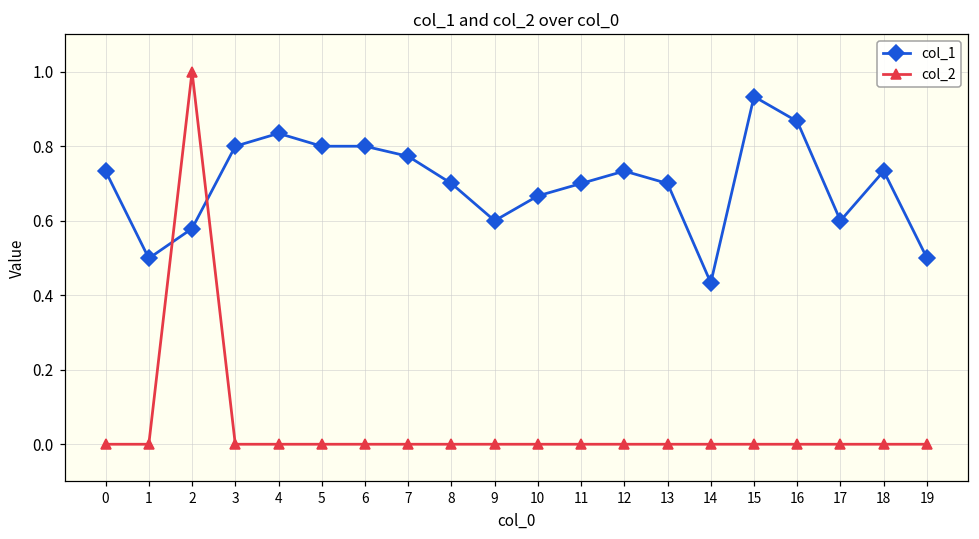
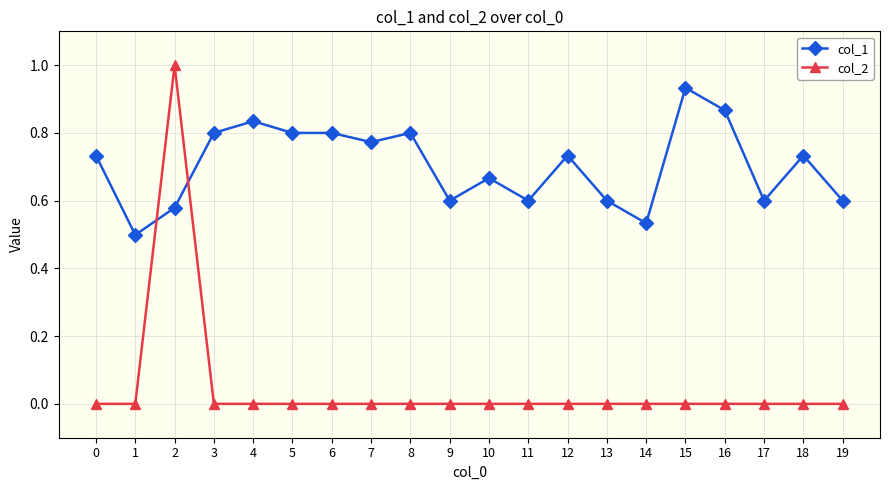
col_1, 8: 0.7 -> 0.8
col_1, 11: 0.7 -> 0.6
col_1, 13: 0.7 -> 0.6
col_1, 14: 0.43 -> 0.53
col_1, 19: 0.5 -> 0.6
